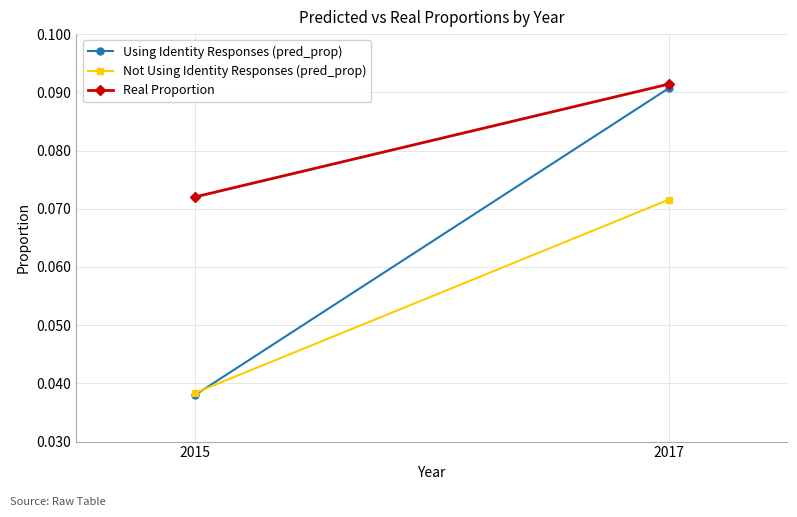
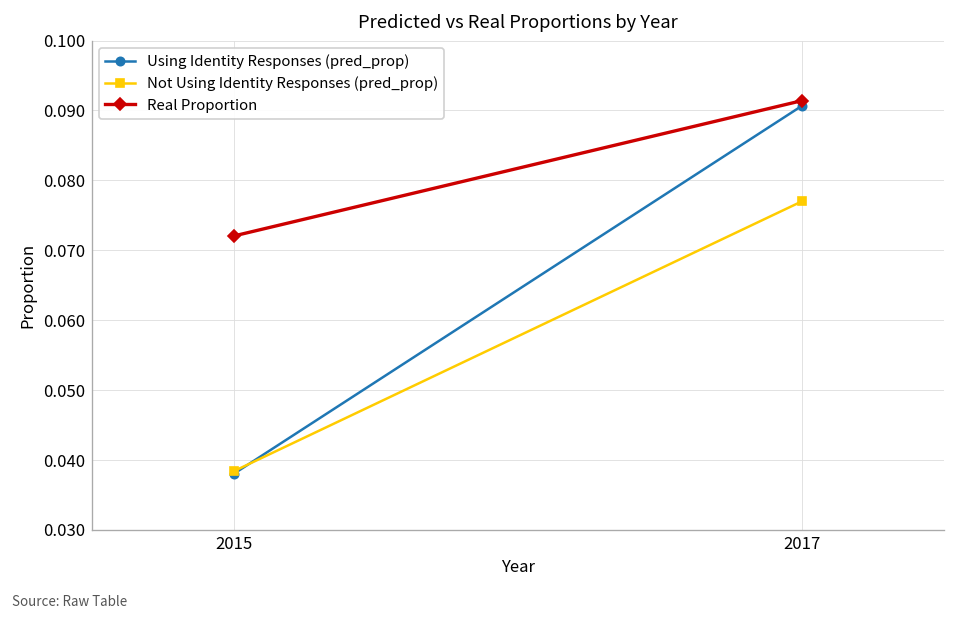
Not Using Identity Responses (pred_prop), 2017: 0.072 -> 0.077
